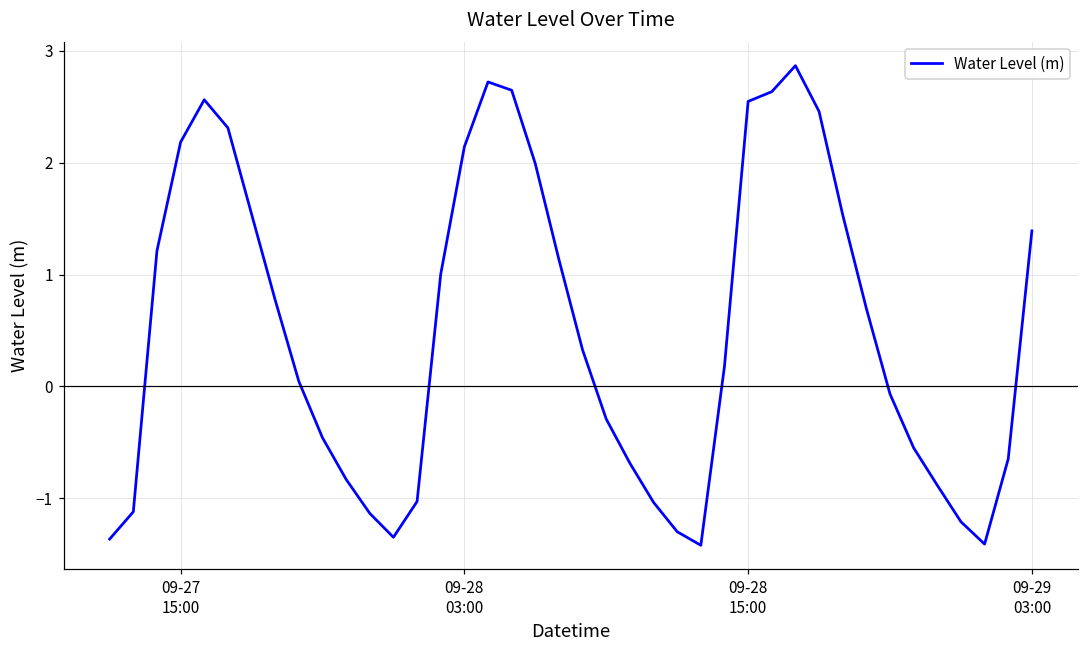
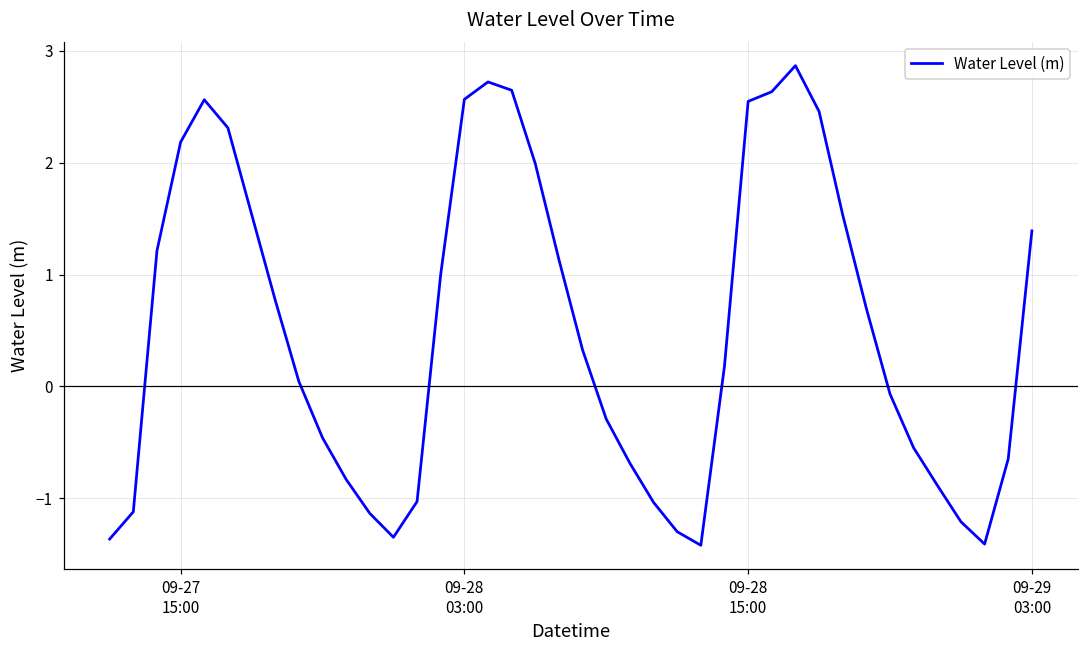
09-28 03:00: 2.14 -> 2.57
